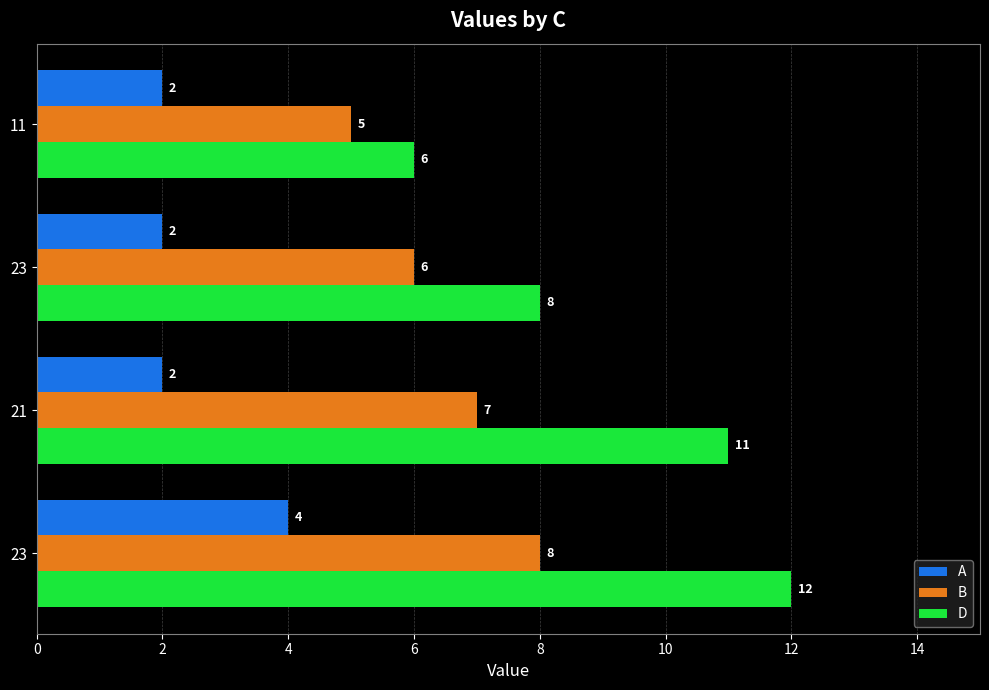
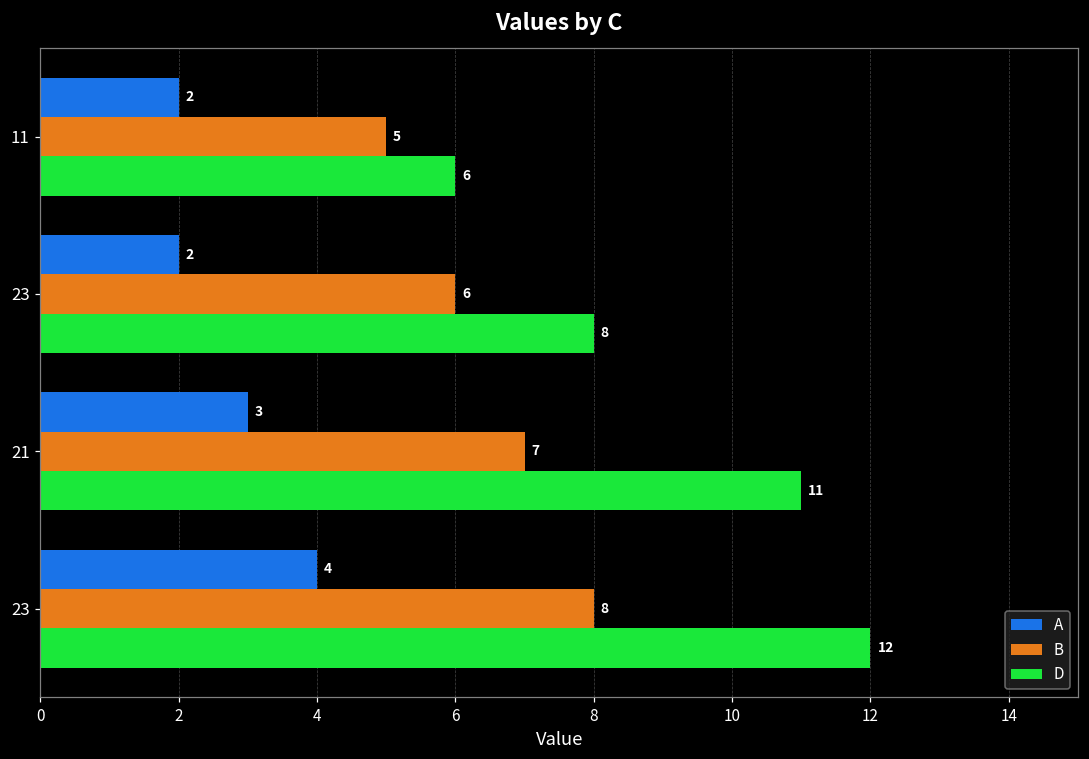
A, 21: 2 -> 3
